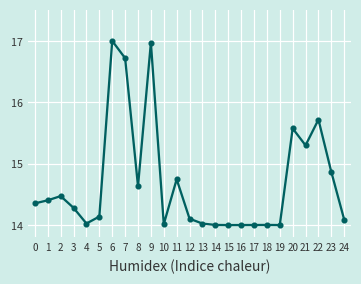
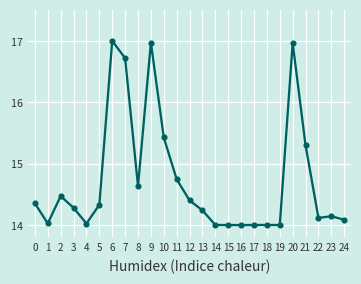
1: 14.4 -> 14.0
5: 14.1 -> 14.3
10: 14.0 -> 15.4
12: 14.1 -> 14.4
13: 14.0 -> 14.2
20: 15.6 -> 17.0
22: 15.7 -> 14.1
23: 14.9 -> 14.1
